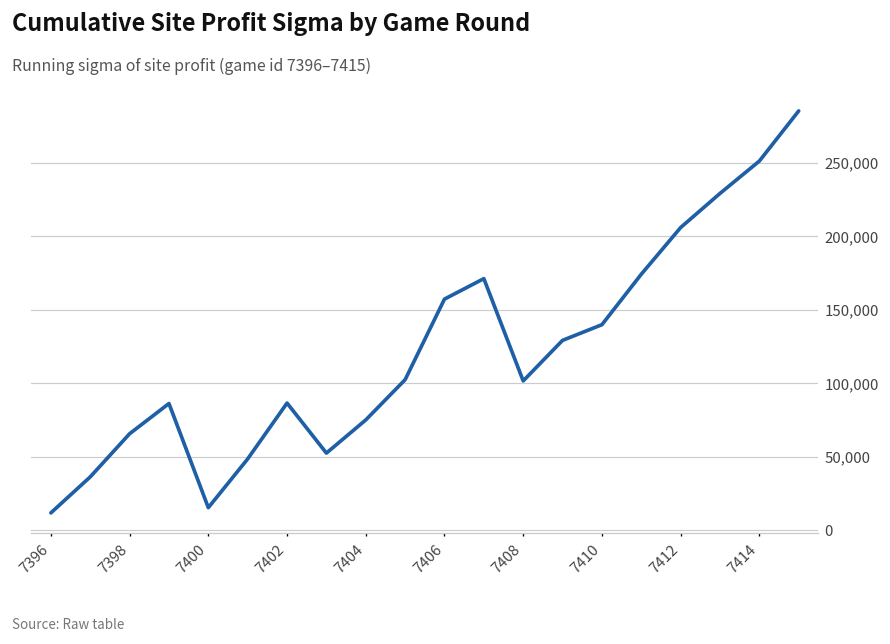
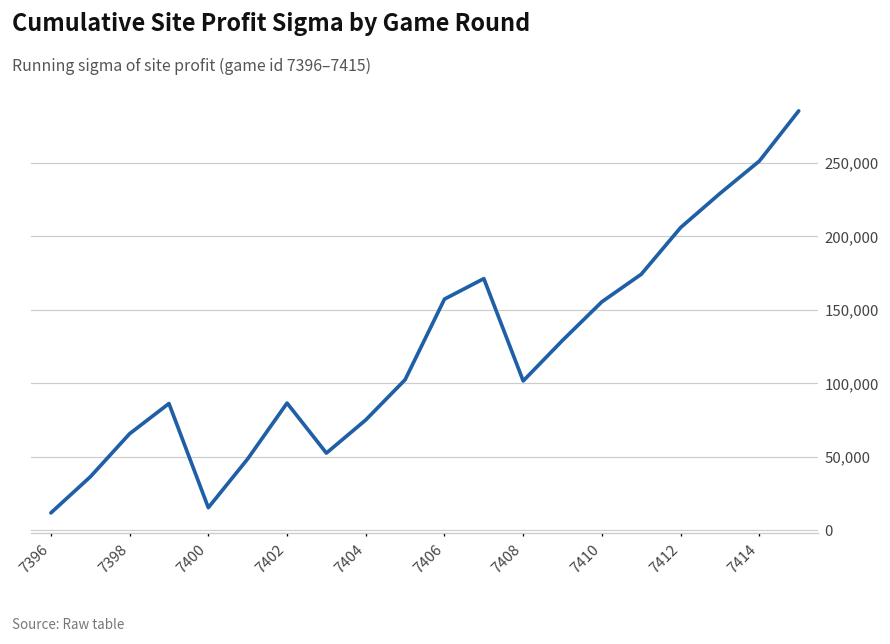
7410: 140,000 -> 155,000
